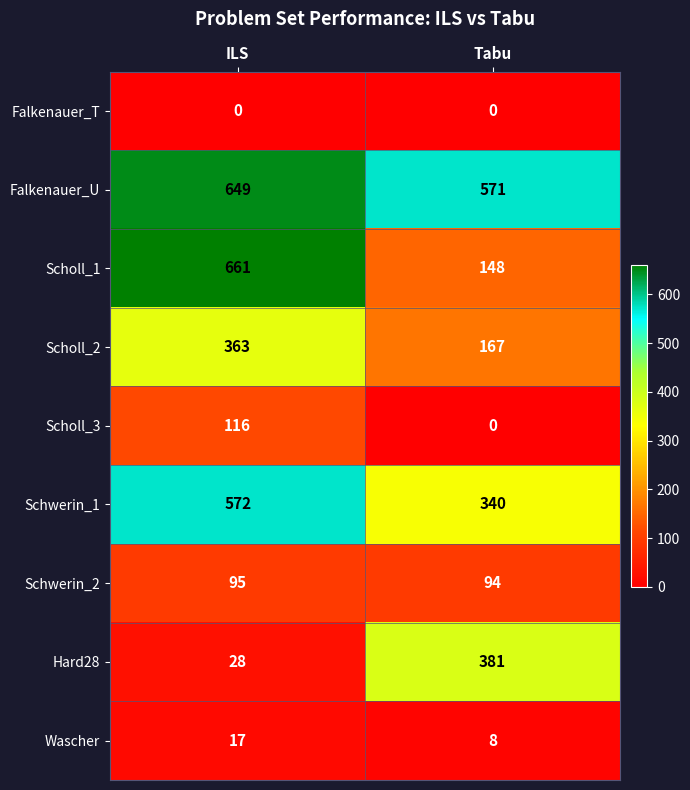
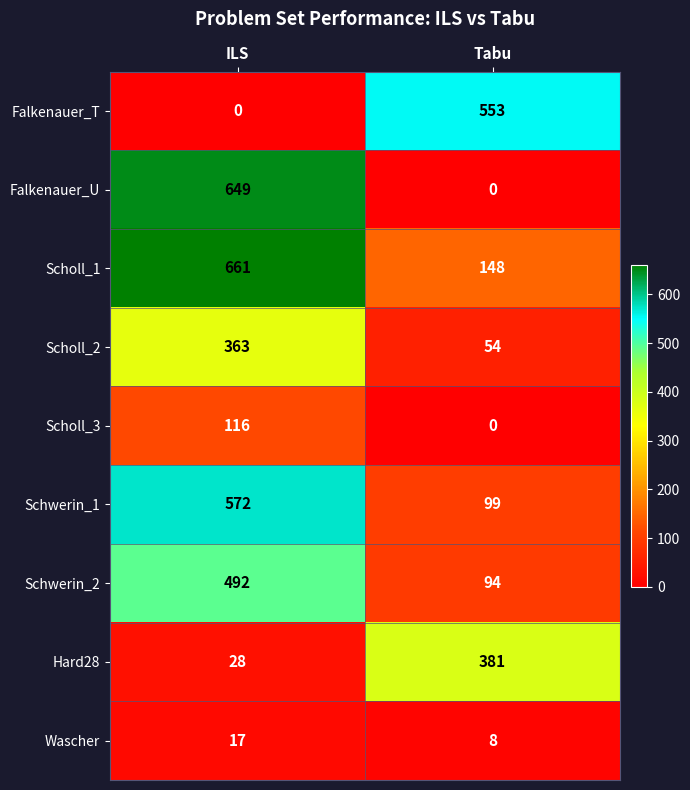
Falkenauer_T, Tabu: 0 -> 553
Falkenauer_U, Tabu: 571 -> 0
Scholl_2, Tabu: 167 -> 54
Schwerin_1, Tabu: 340 -> 99
Schwerin_2, ILS: 95 -> 492
